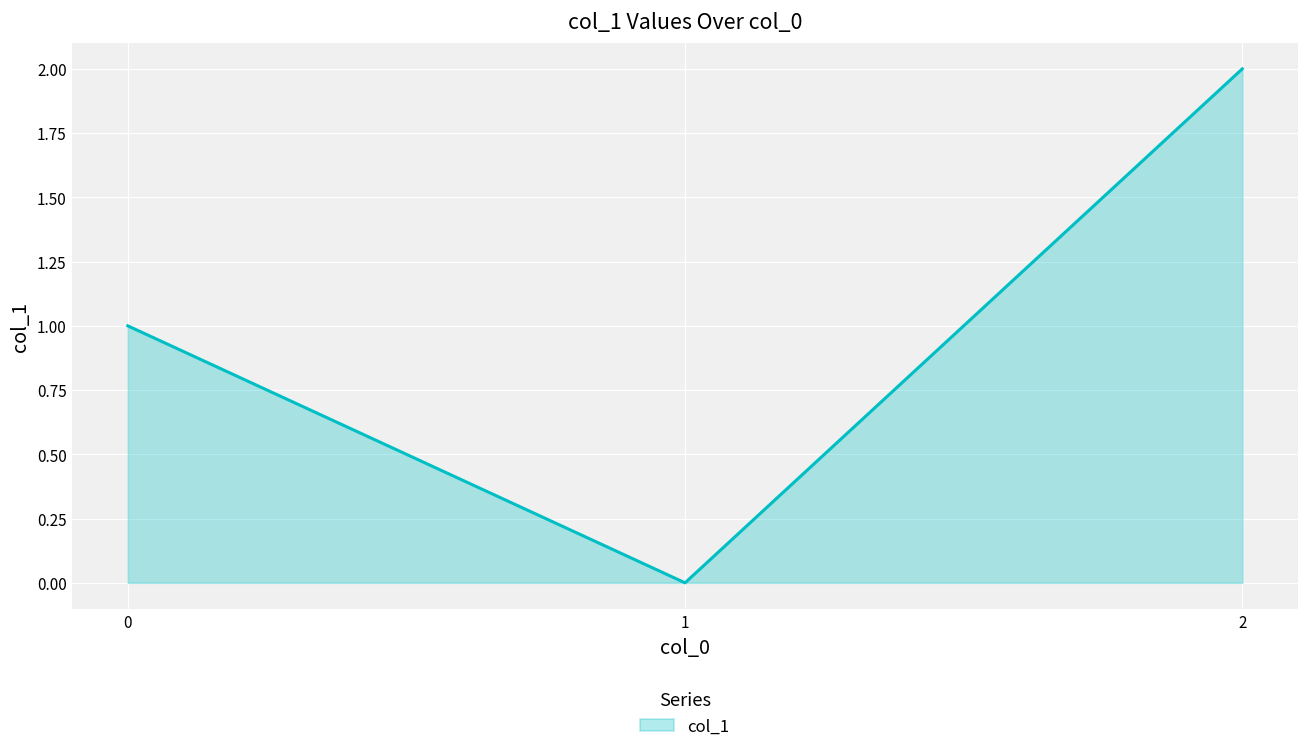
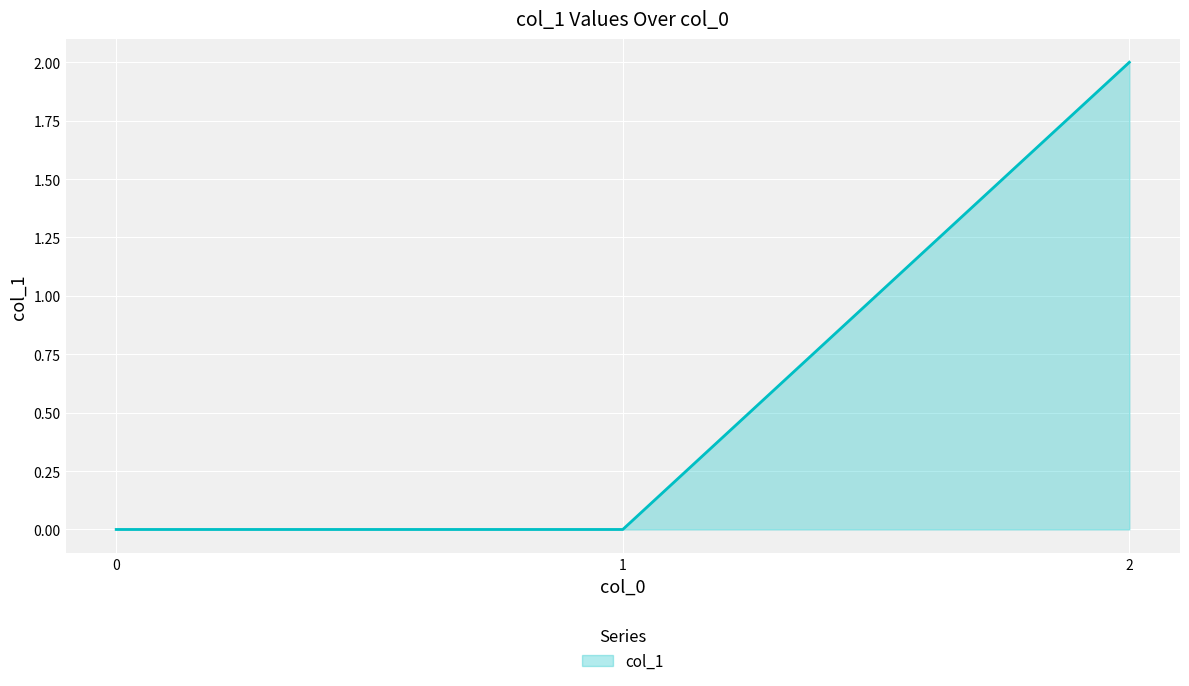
0: 1 -> 0
